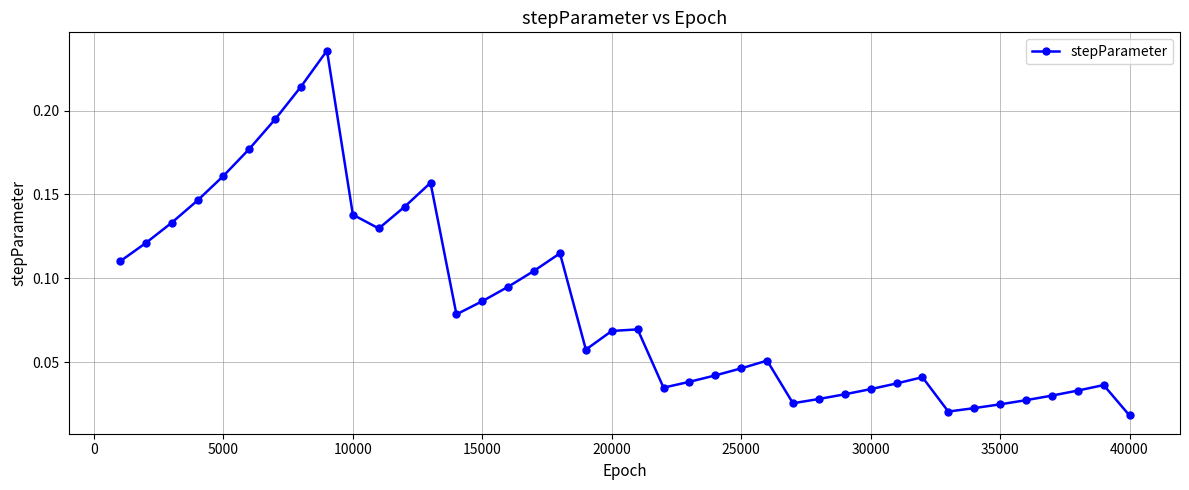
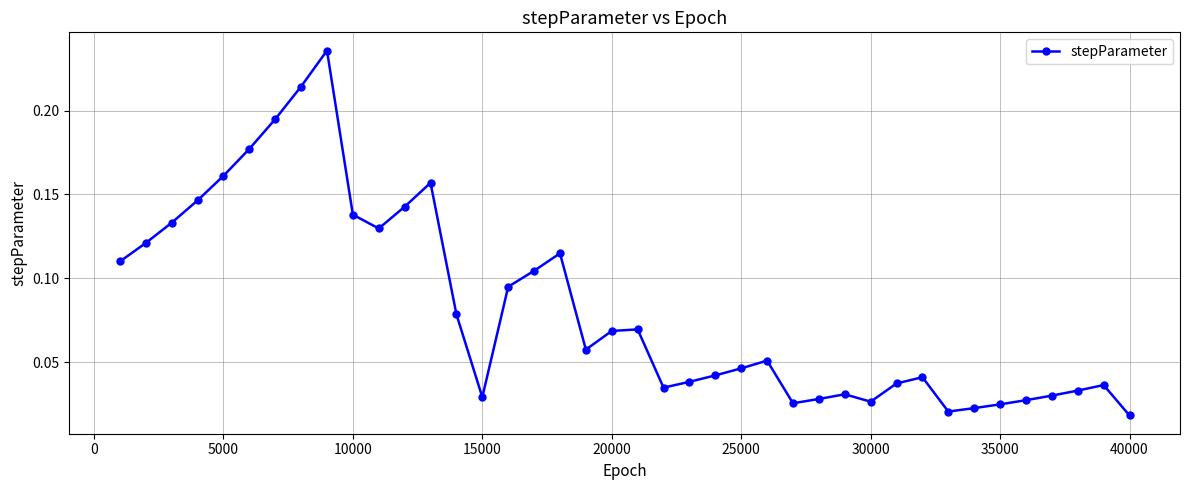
15000: 0.086 -> 0.029
30000: 0.034 -> 0.026
